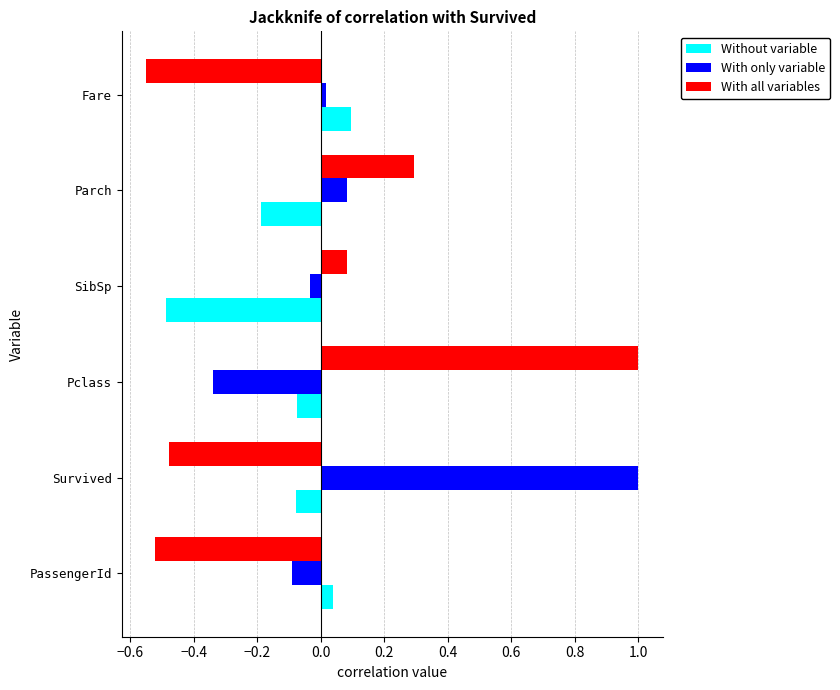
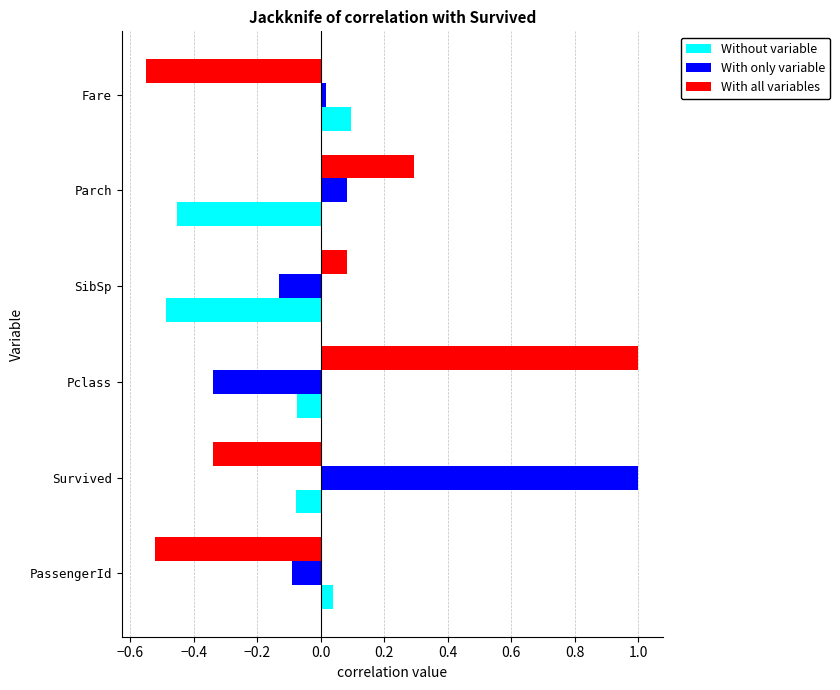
Without variable, Parch: -0.19 -> -0.45
With only variable, SibSp: -0.04 -> -0.13
With all variables, Survived: -0.48 -> -0.34
